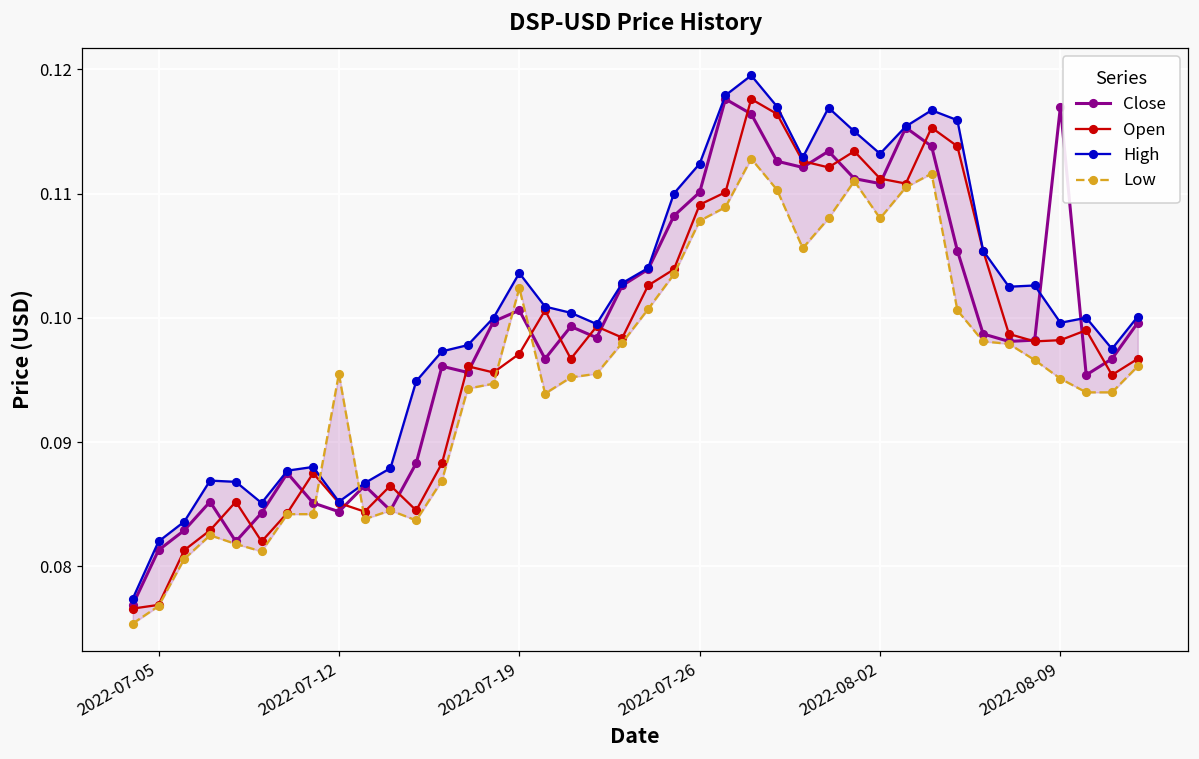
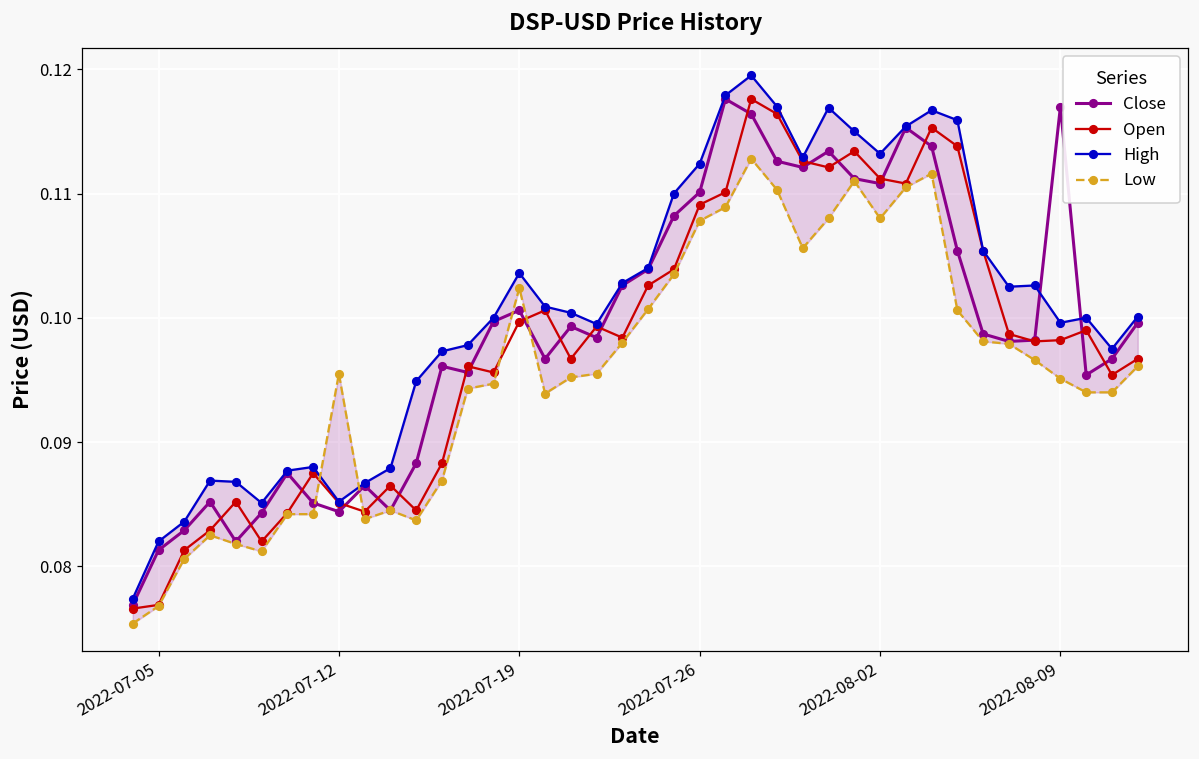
Open, 2022-07-19: 0.0971 -> 0.0997
